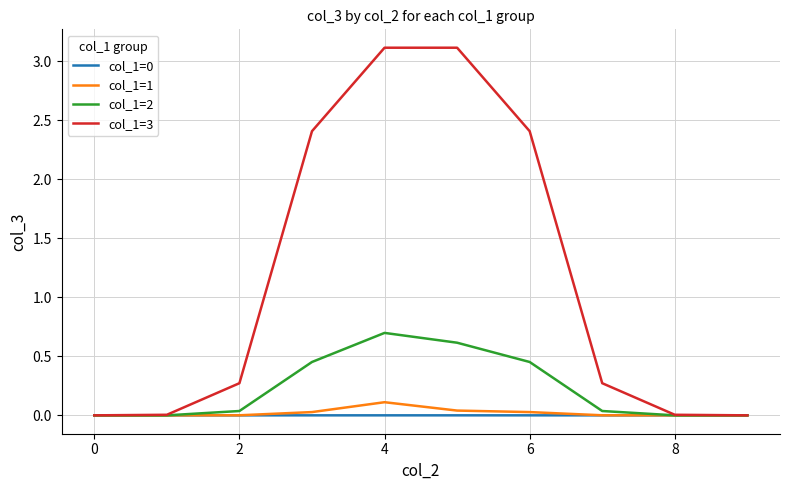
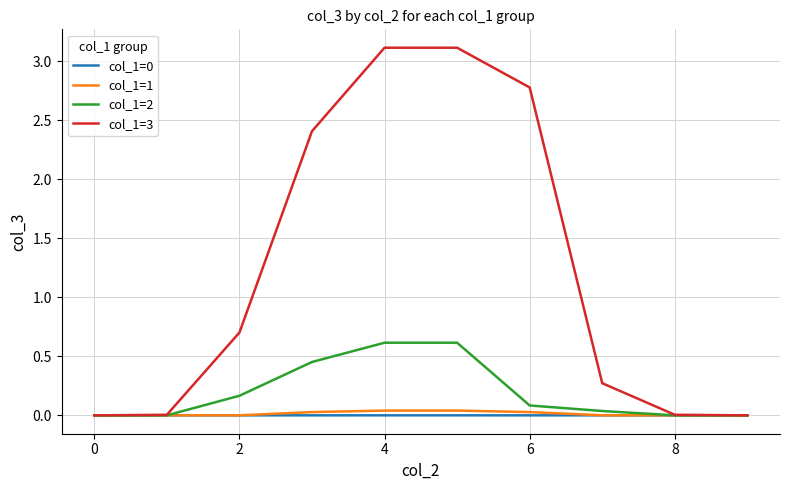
col_1=2, 2: 0.04 -> 0.17
col_1=3, 2: 0.27 -> 0.70
col_1=1, 4: 0.11 -> 0.04
col_1=2, 4: 0.70 -> 0.62
col_1=2, 6: 0.45 -> 0.08
col_1=3, 6: 2.41 -> 2.78
